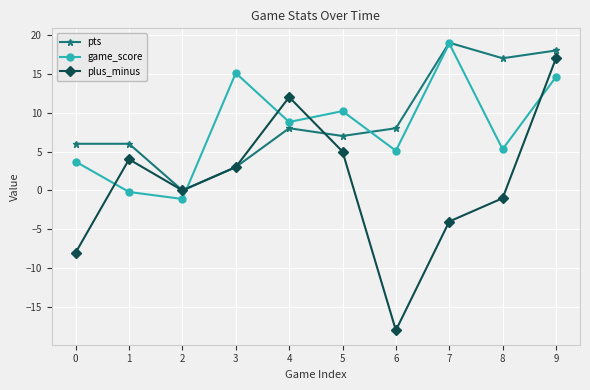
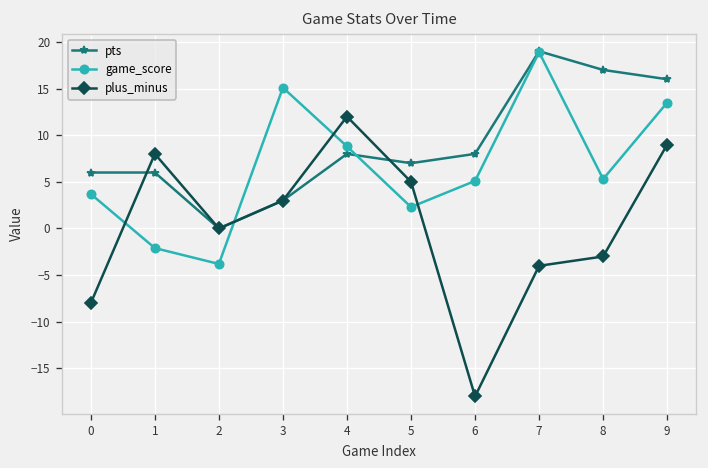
game_score, 1: 0 -> -2
plus_minus, 1: 4 -> 8
game_score, 2: -1 -> -4
game_score, 5: 10 -> 2
plus_minus, 8: -1 -> -3
pts, 9: 18 -> 16
game_score, 9: 15 -> 14
plus_minus, 9: 17 -> 9
